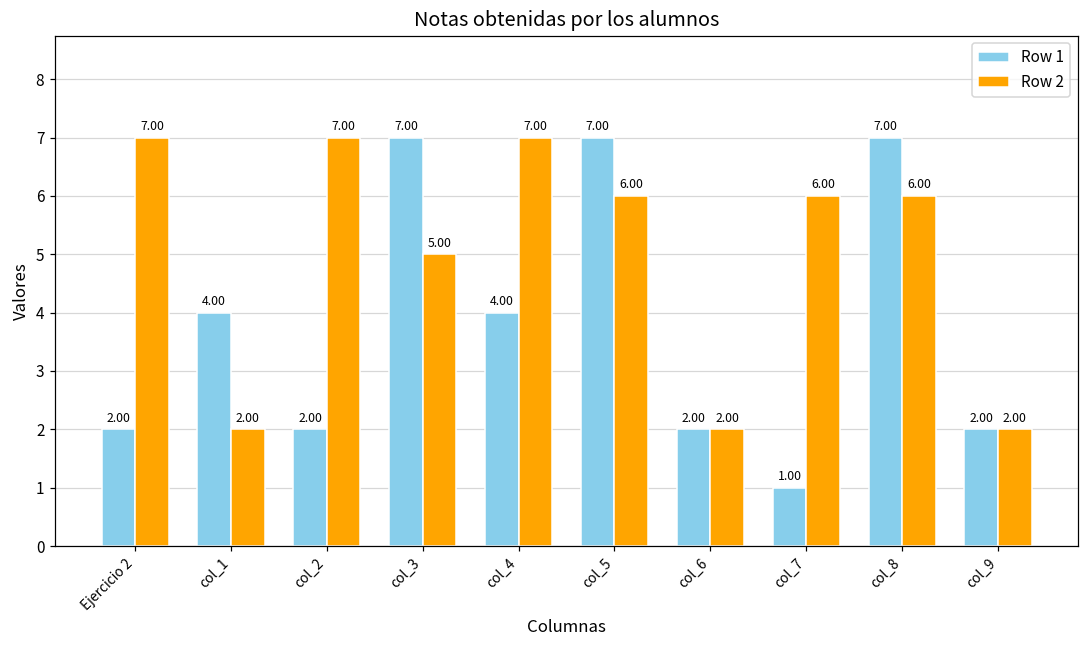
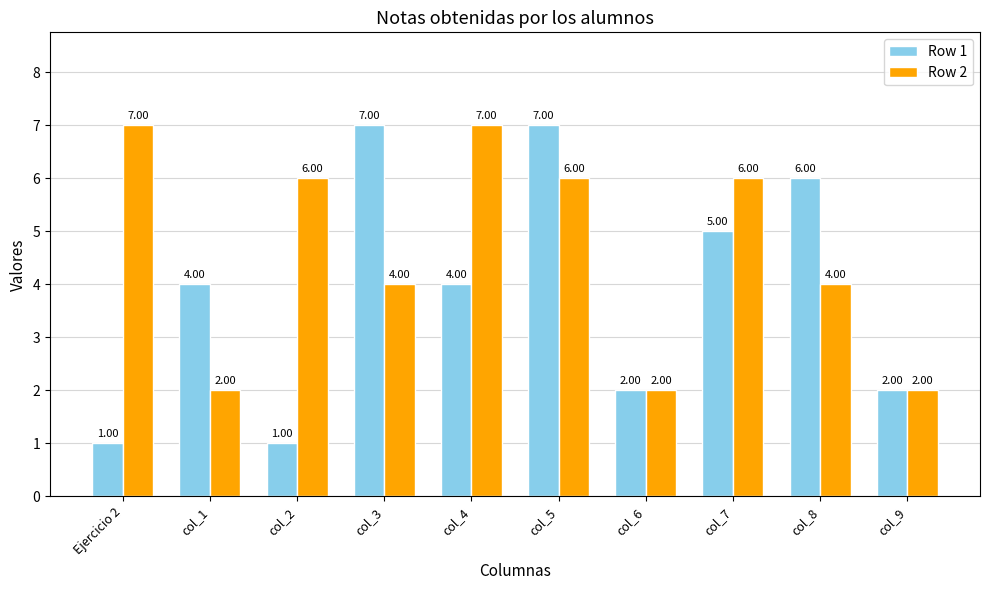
Row 1, Ejercicio 2: 2.00 -> 1.00
Row 1, col_2: 2.00 -> 1.00
Row 2, col_2: 7.00 -> 6.00
Row 2, col_3: 5.00 -> 4.00
Row 1, col_7: 1.00 -> 5.00
Row 1, col_8: 7.00 -> 6.00
Row 2, col_8: 6.00 -> 4.00
